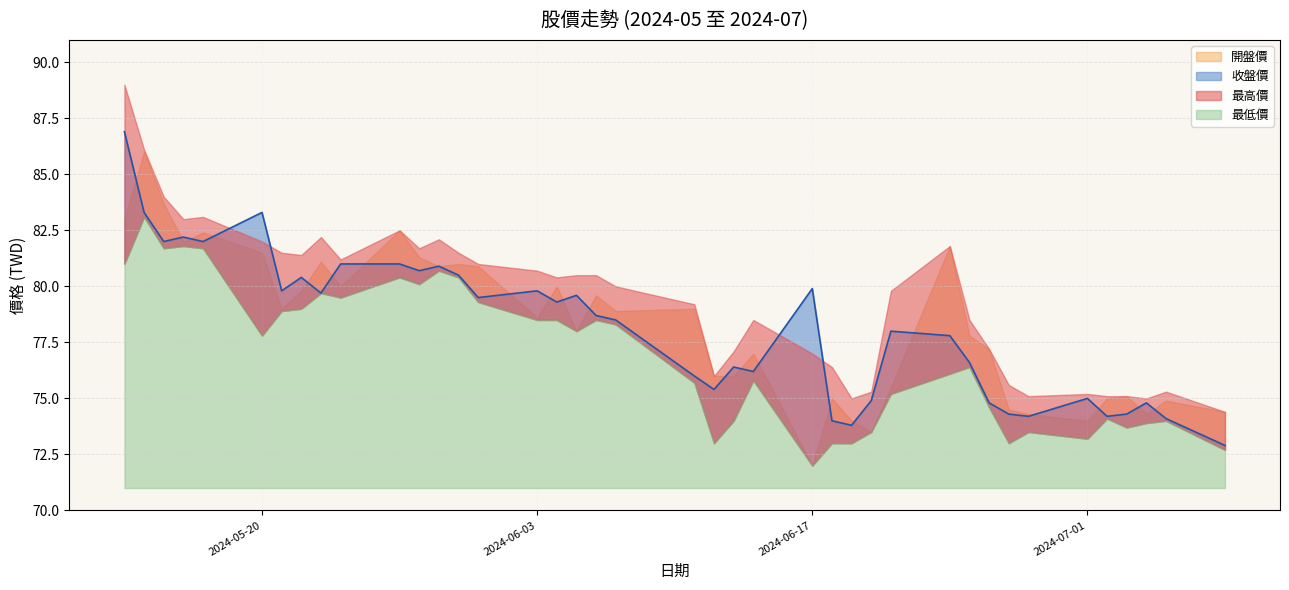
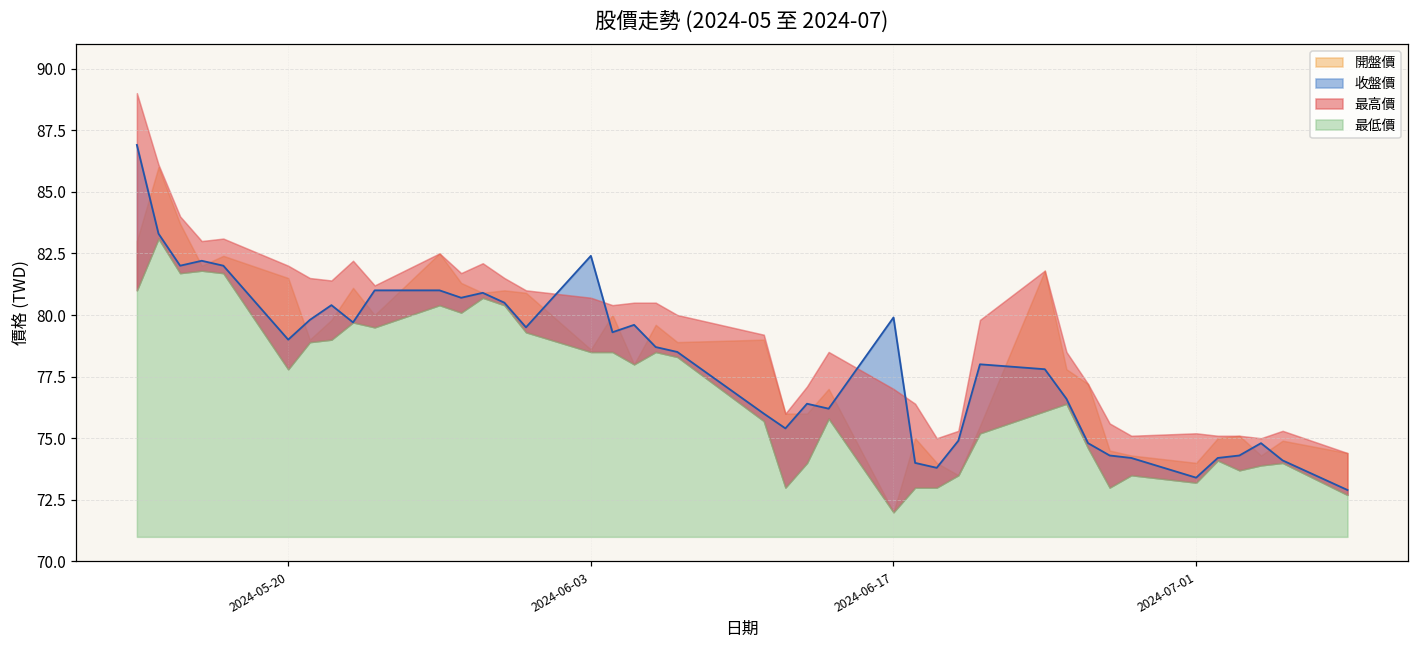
收盤價, 2024-05-20: 83.3 -> 79.0
收盤價, 2024-06-03: 79.8 -> 82.4
收盤價, 2024-07-01: 75.0 -> 73.4
